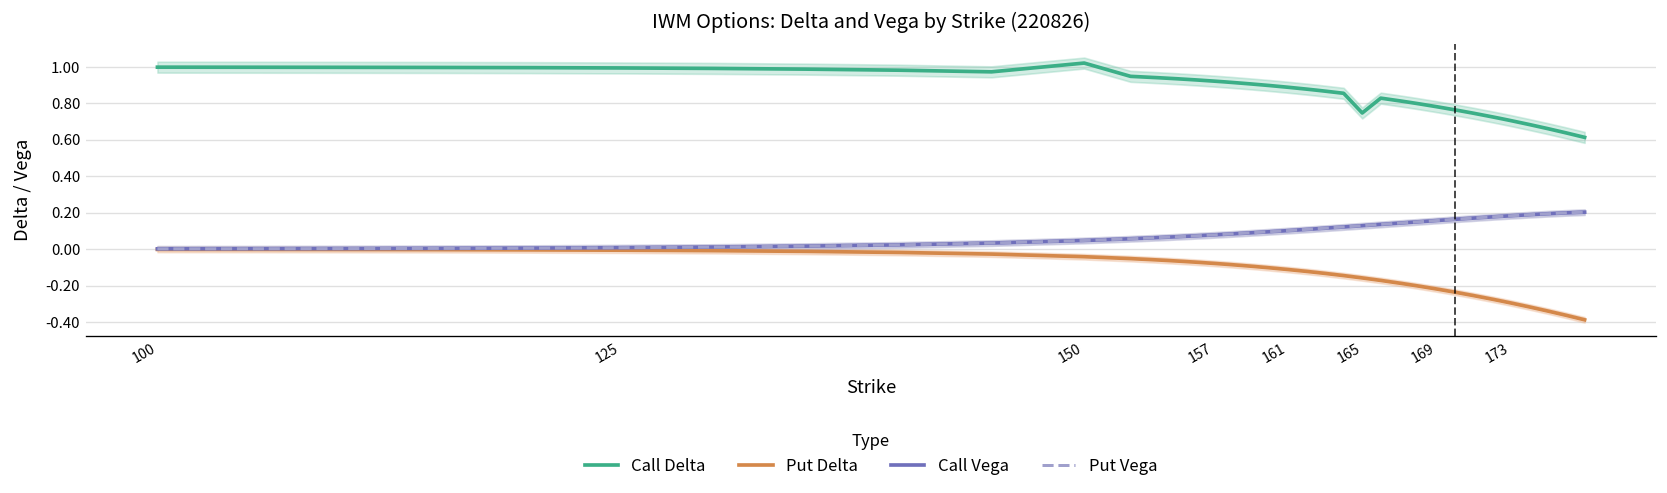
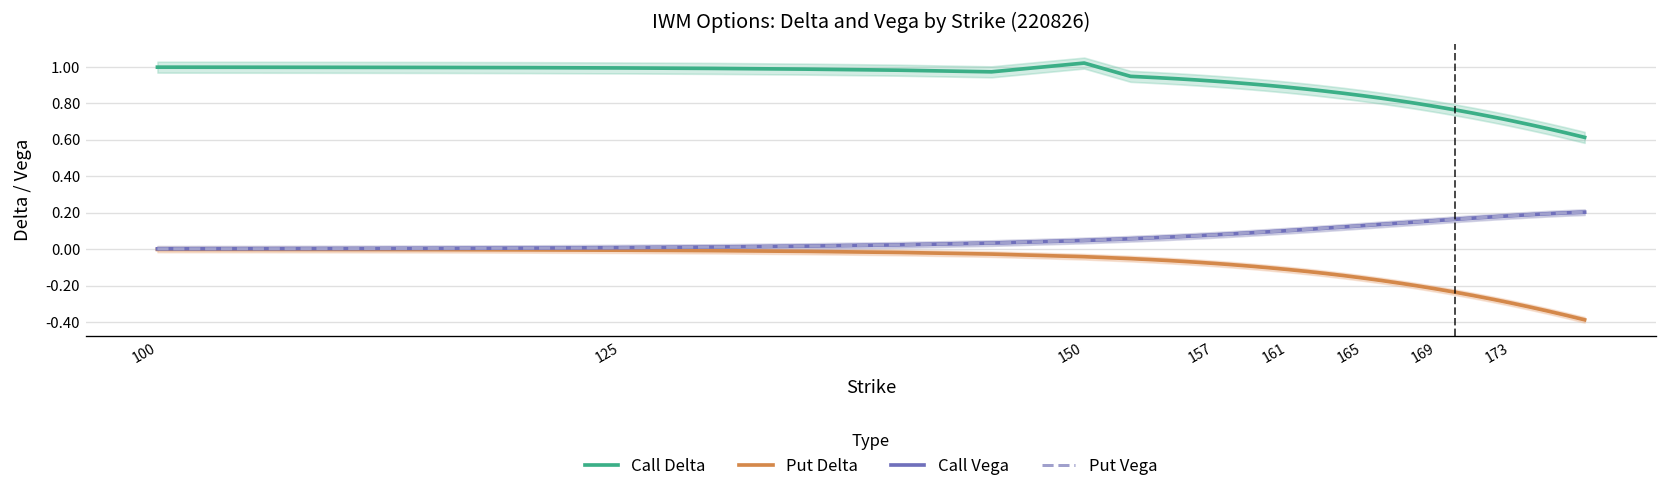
Call Delta, 165: 0.75 -> 0.84
